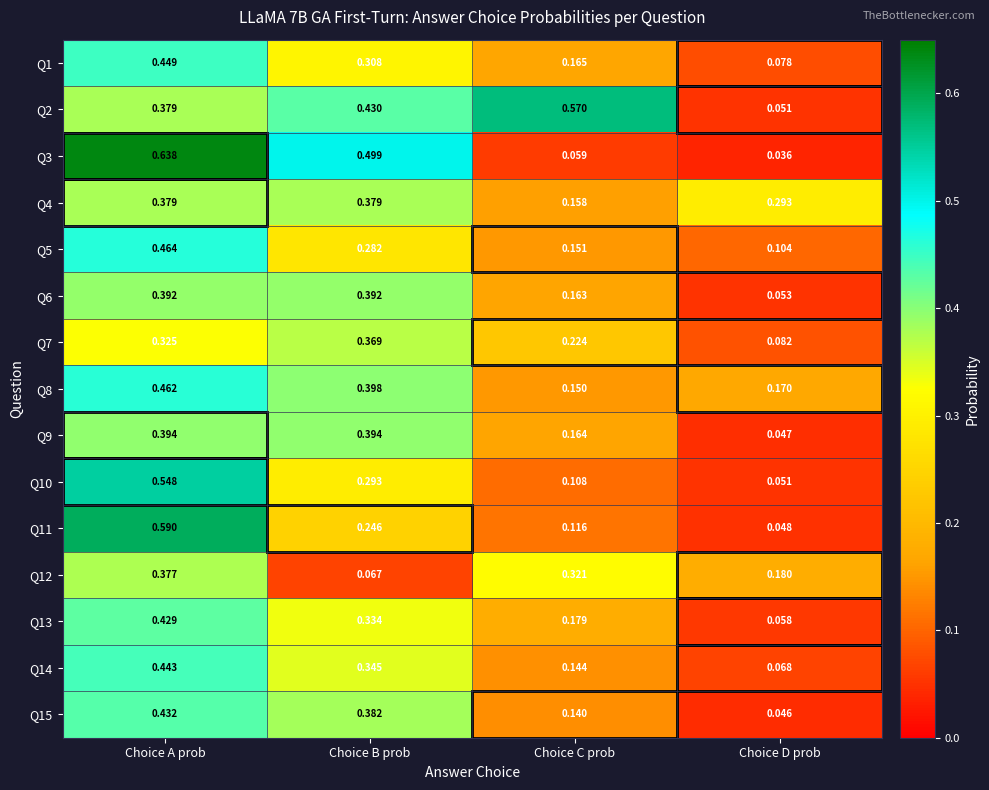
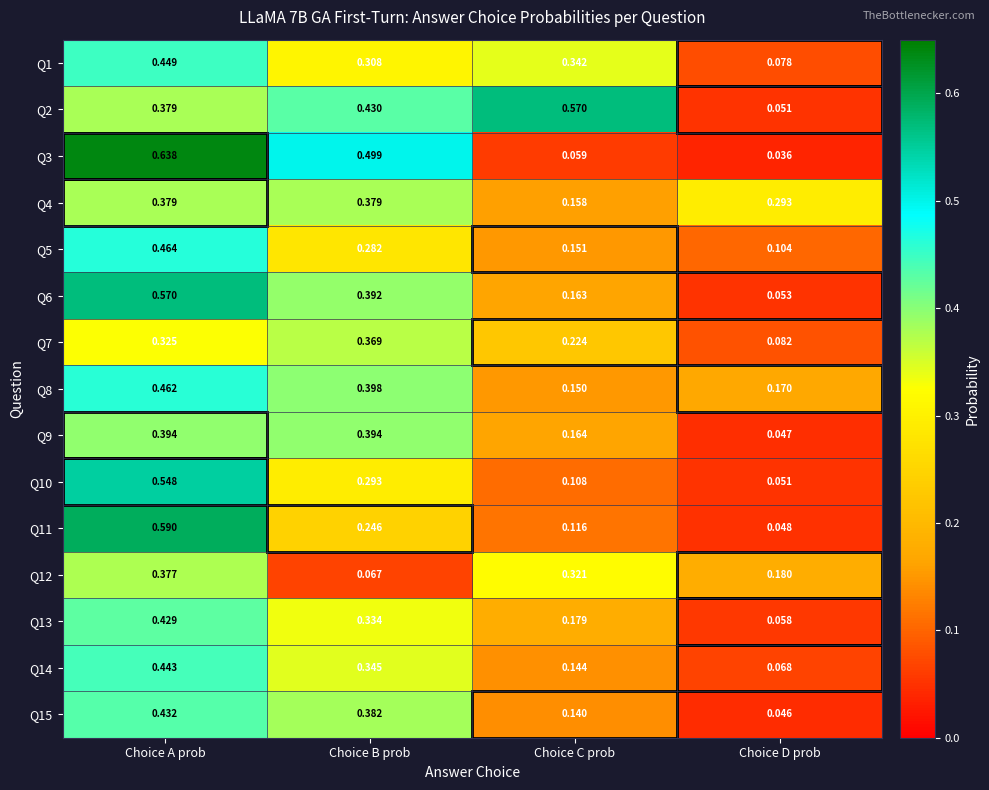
Q1, Choice C prob: 0.165 -> 0.342
Q6, Choice A prob: 0.392 -> 0.570
